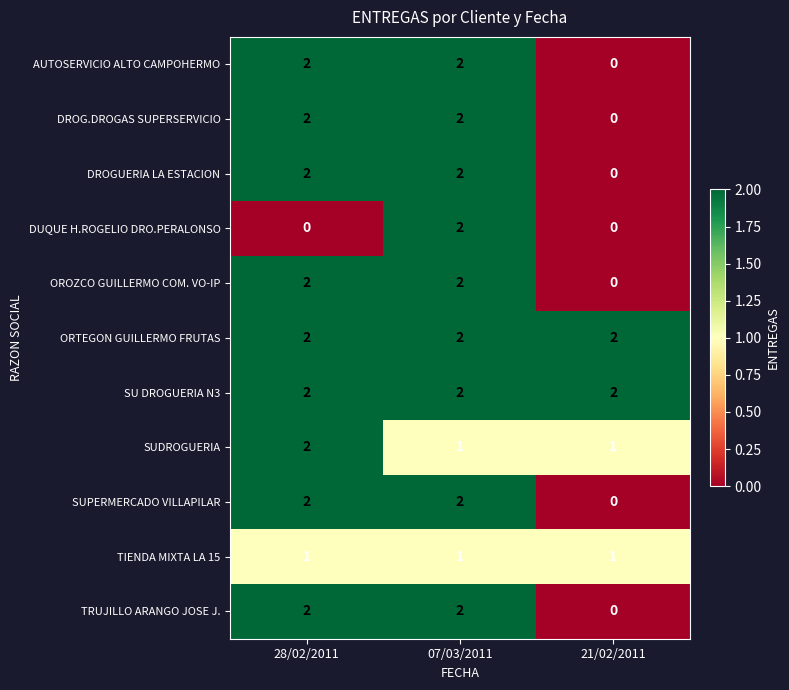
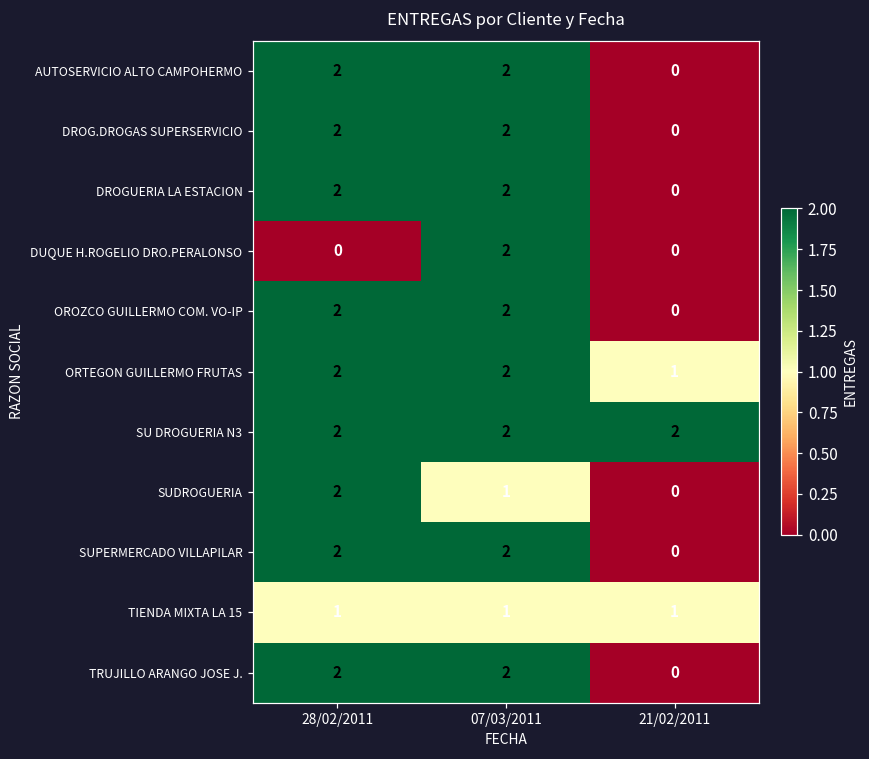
ORTEGON GUILLERMO FRUTAS, 21/02/2011: 2 -> 1
SUDROGUERIA, 21/02/2011: 1 -> 0
